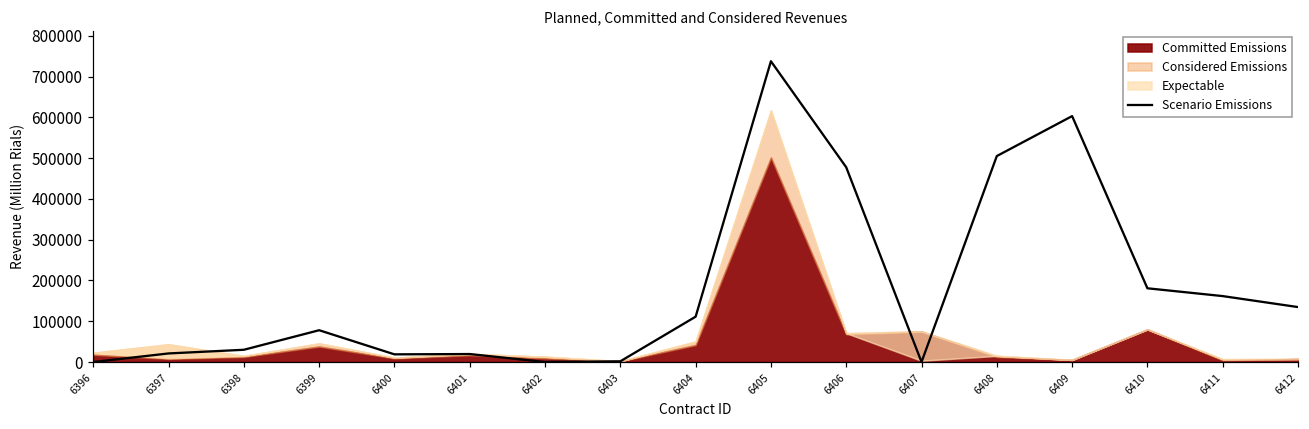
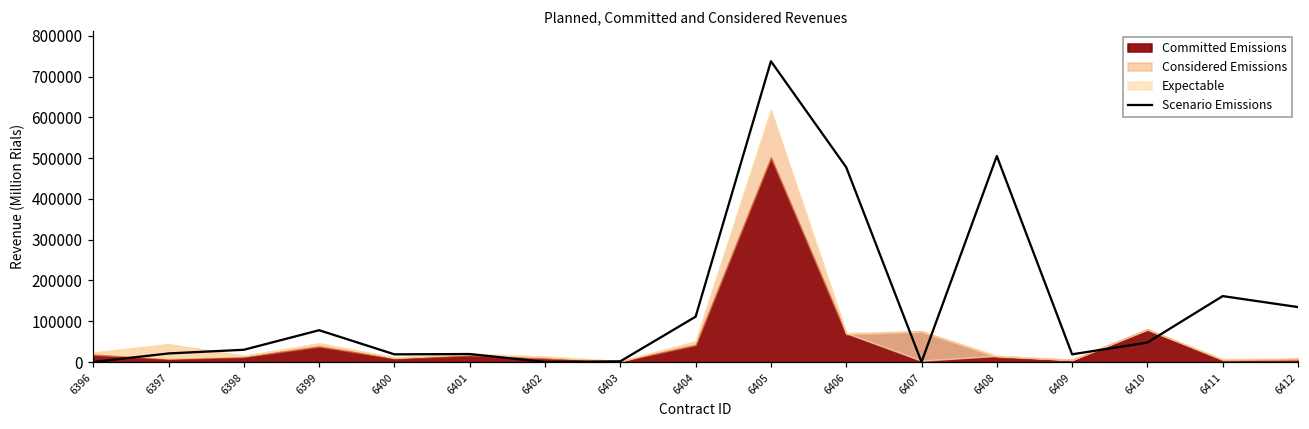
Scenario Emissions, 6409: 600000 -> 20000
Scenario Emissions, 6410: 180000 -> 50000
